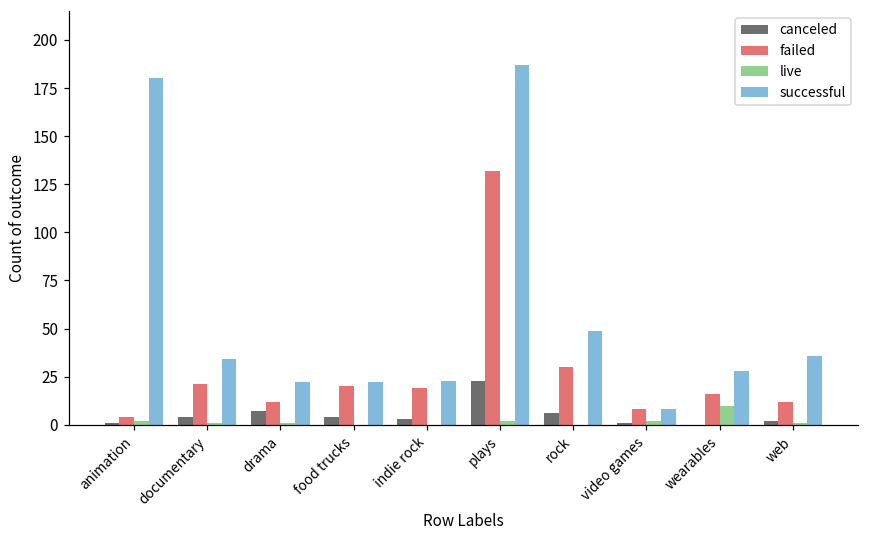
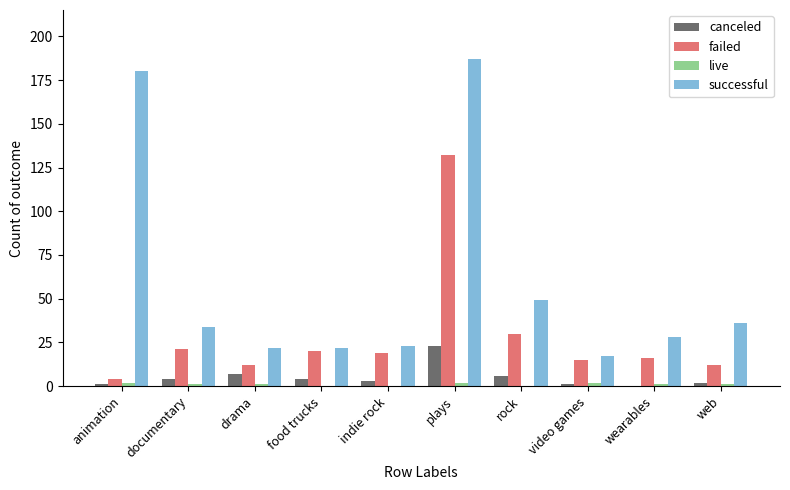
failed, video games: 8 -> 15
successful, video games: 8 -> 17
live, wearables: 10 -> 1
